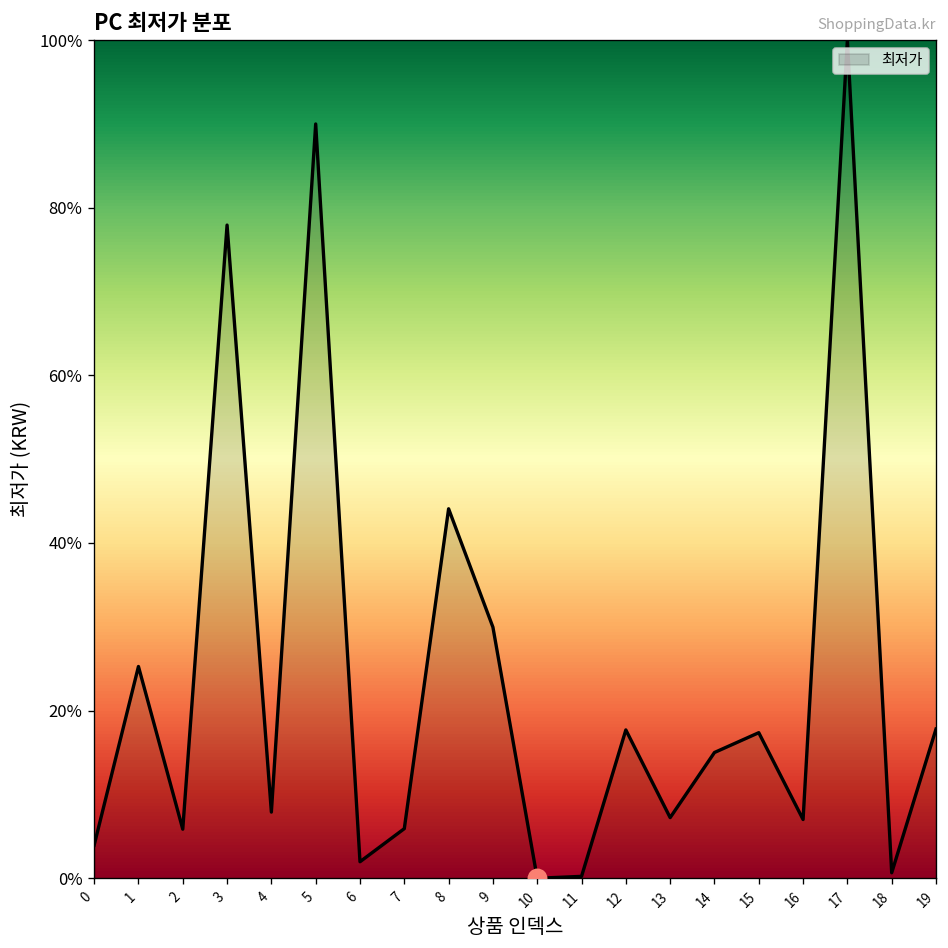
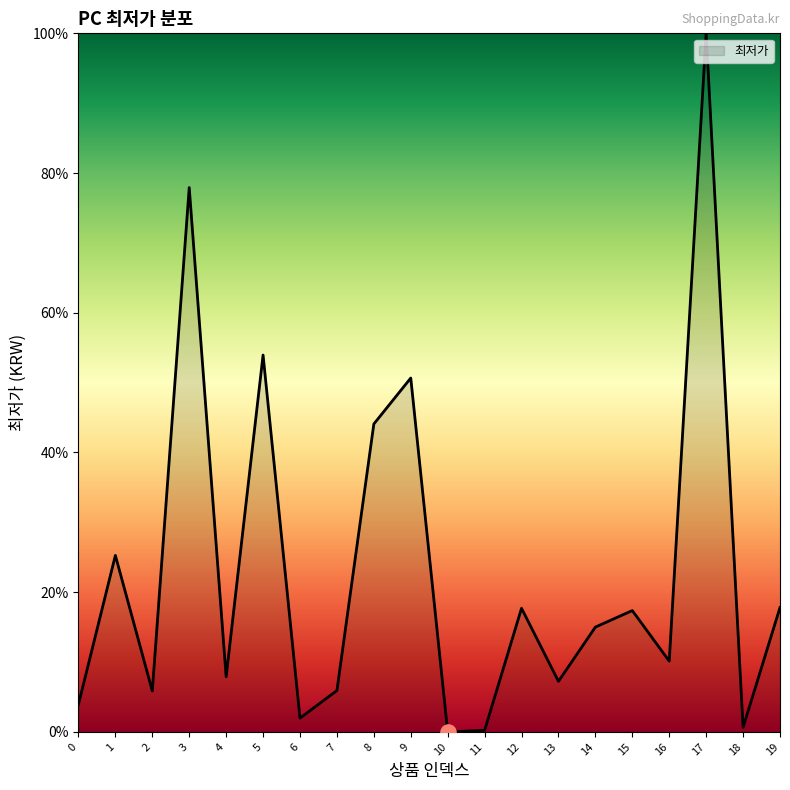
최저가, 5: 90% -> 54%
최저가, 9: 30% -> 51%
최저가, 16: 7% -> 10%
